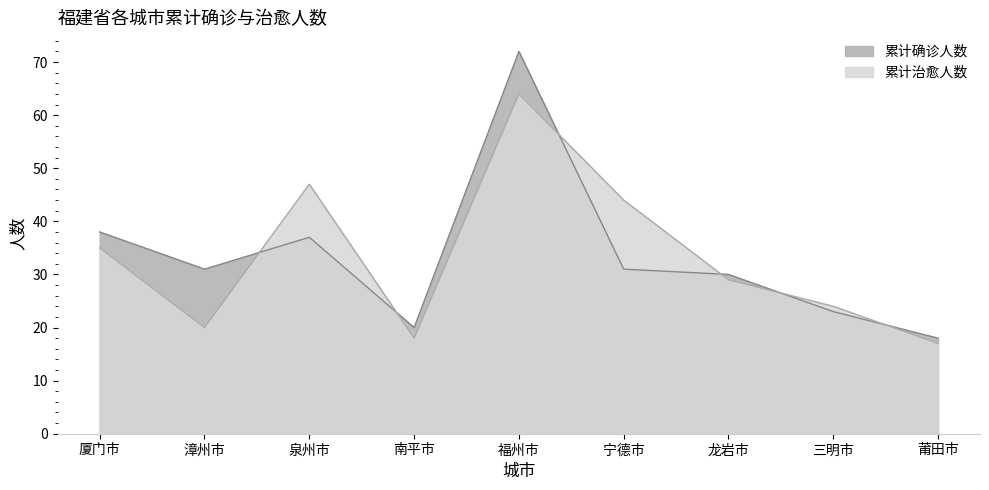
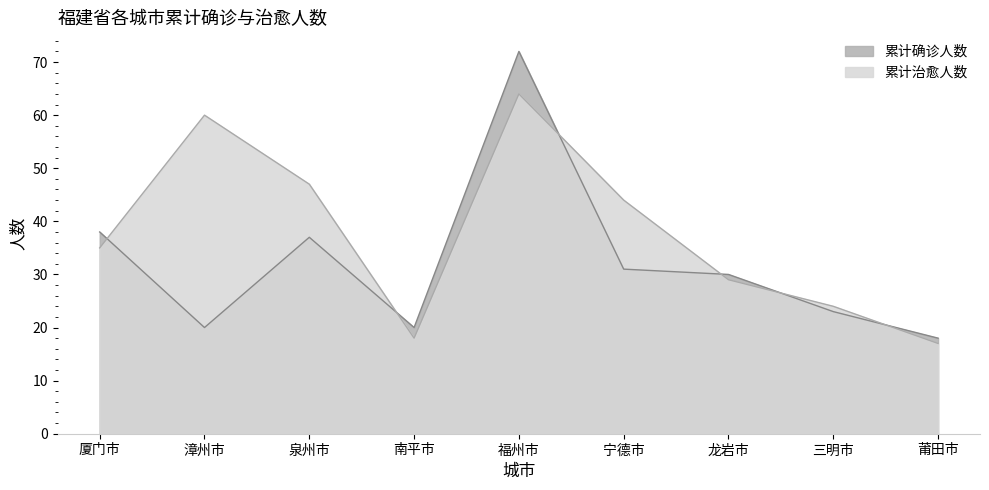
累计确诊人数, 漳州市: 31 -> 20
累计治愈人数, 漳州市: 20 -> 60
